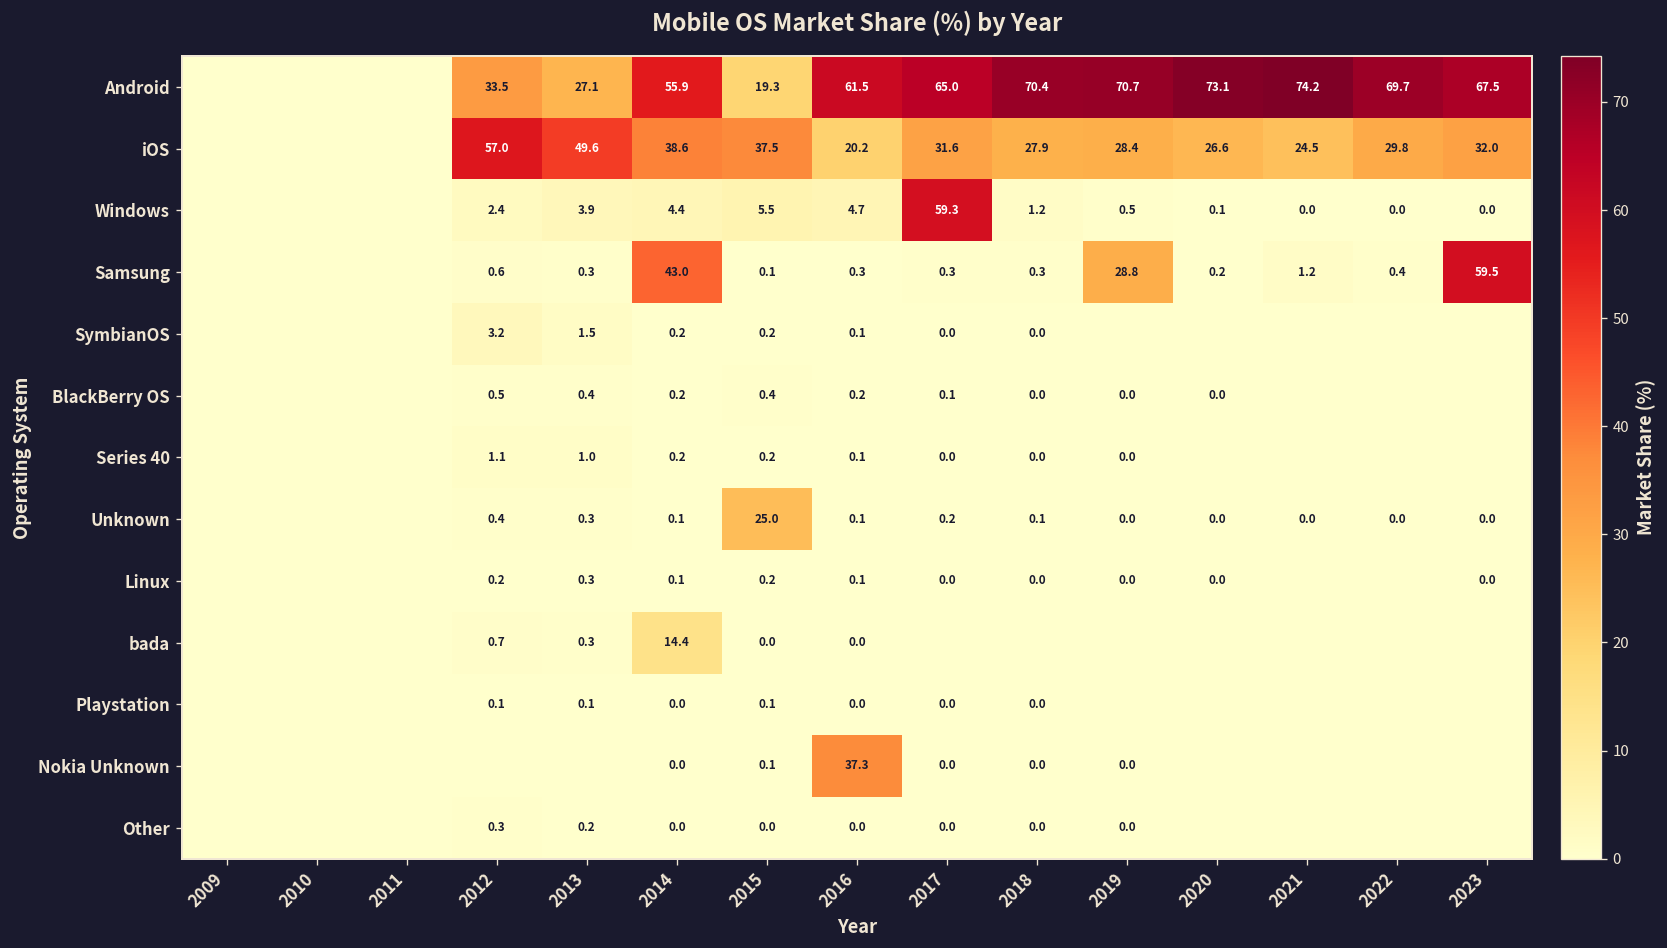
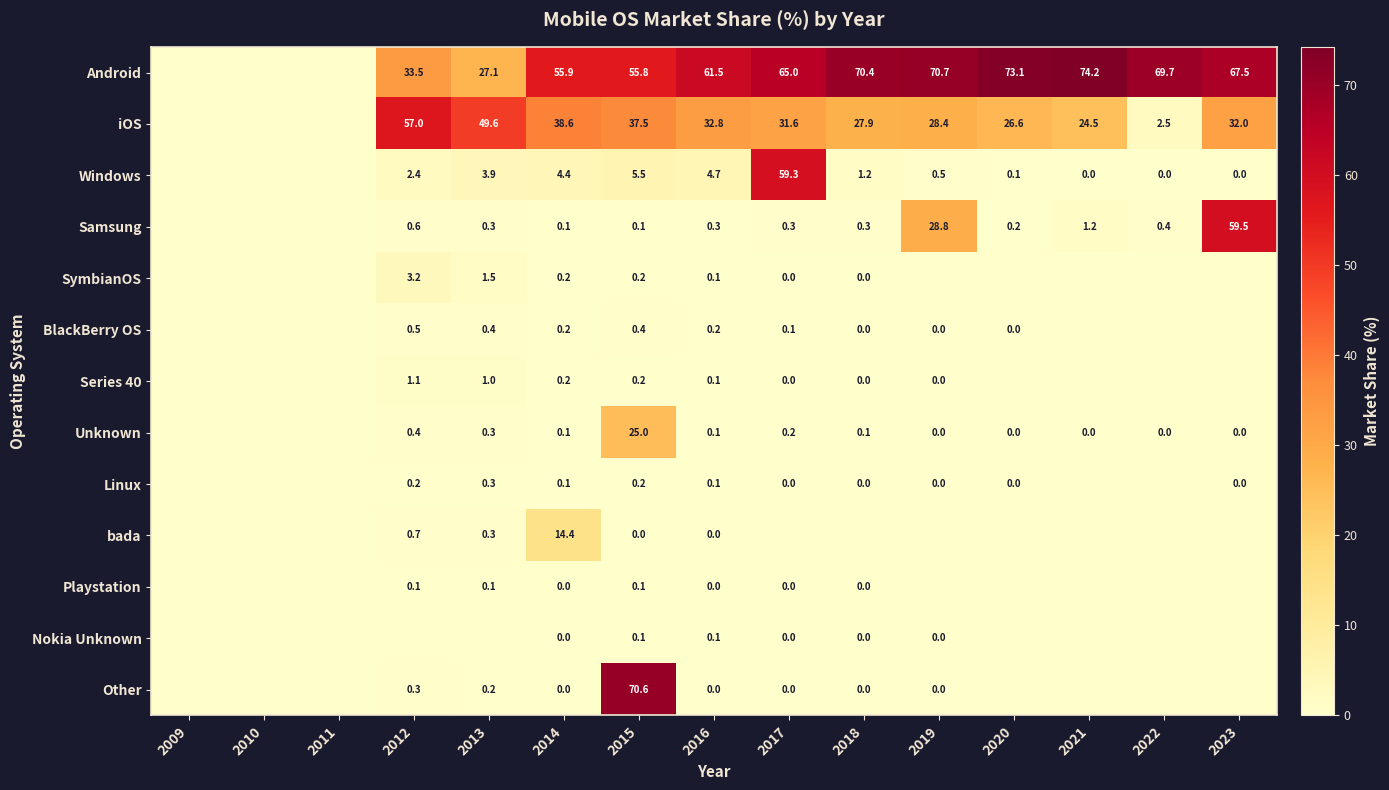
Android, 2015: 19.3 -> 55.8
iOS, 2016: 20.2 -> 32.8
iOS, 2022: 29.8 -> 2.5
Samsung, 2014: 43.0 -> 0.1
Nokia Unknown, 2016: 37.3 -> 0.1
Other, 2015: 0.0 -> 70.6
